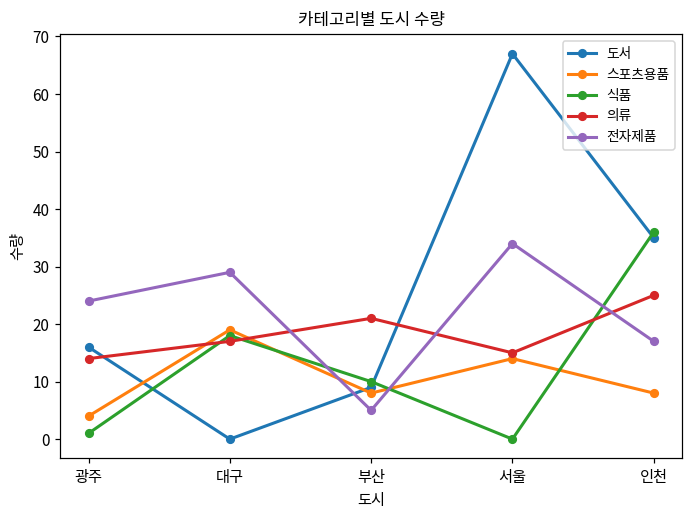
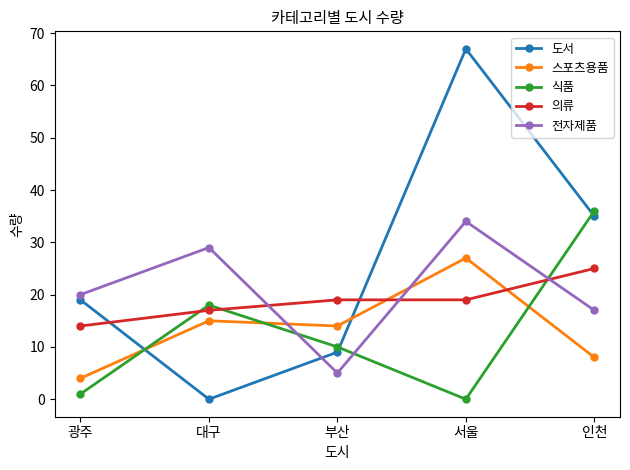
도서, 광주: 16 -> 19
전자제품, 광주: 24 -> 20
스포츠용품, 대구: 19 -> 15
스포츠용품, 부산: 8 -> 14
의류, 부산: 21 -> 19
스포츠용품, 서울: 14 -> 27
의류, 서울: 15 -> 19
